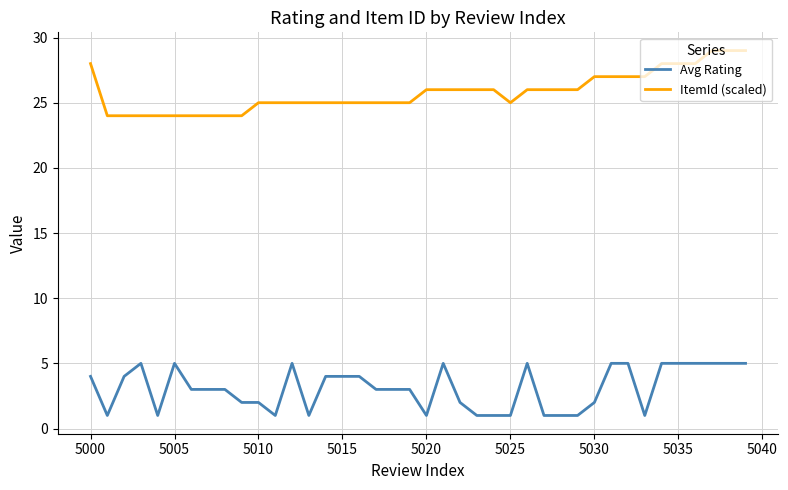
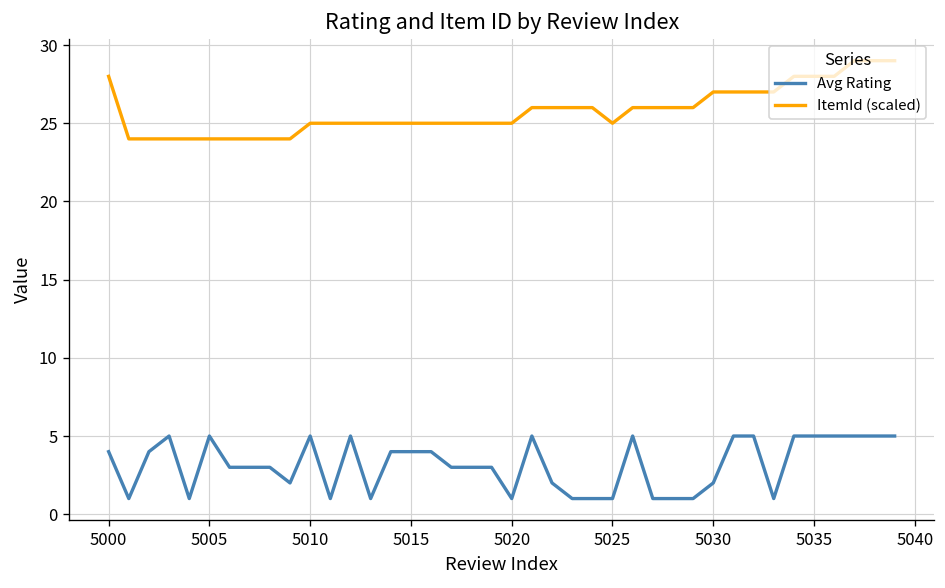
Avg Rating, 5010: 2 -> 5
ItemId (scaled), 5020: 26 -> 25
